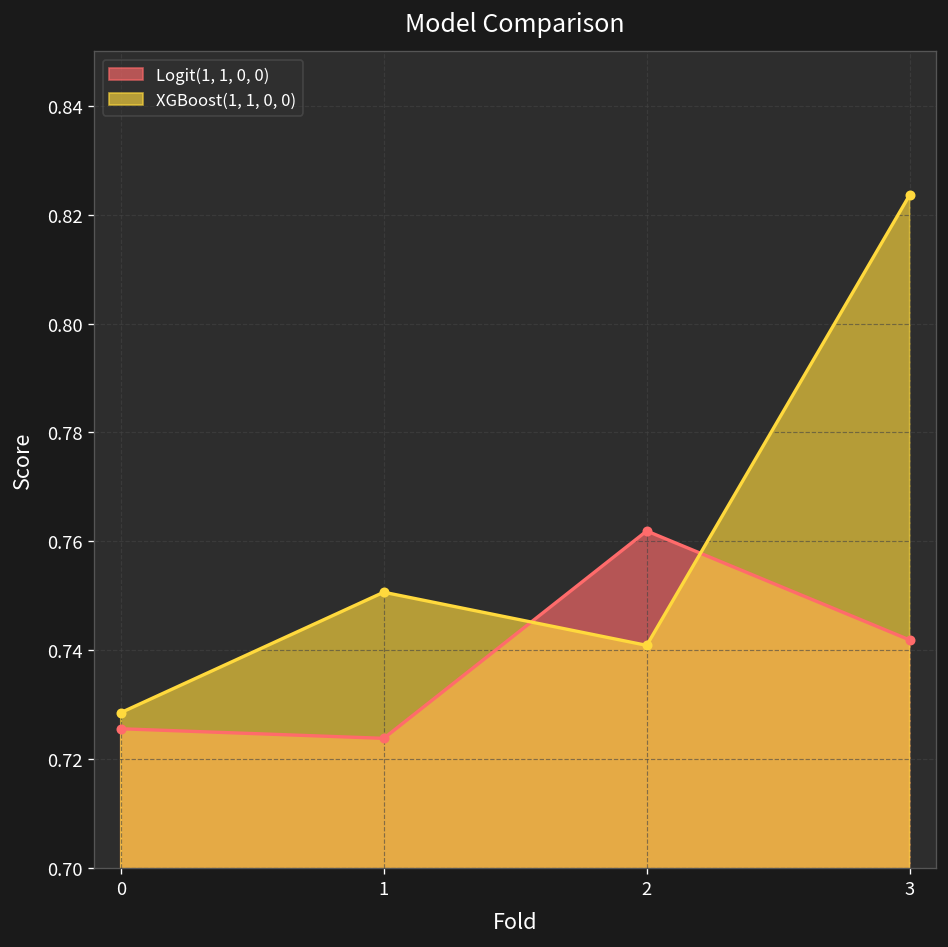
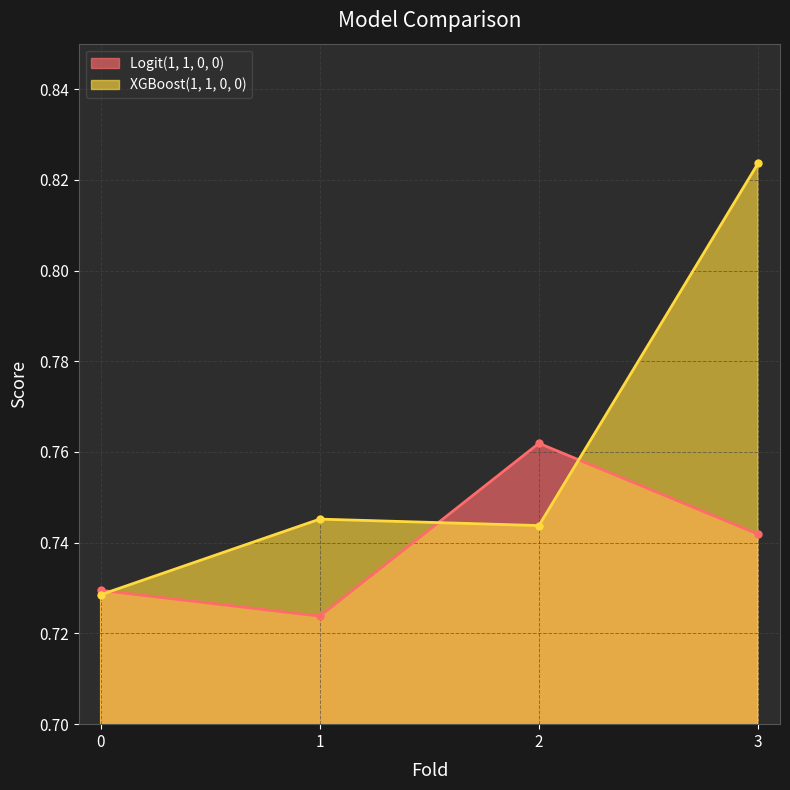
Logit(1, 1, 0, 0), 0: 0.726 -> 0.729
XGBoost(1, 1, 0, 0), 1: 0.751 -> 0.745
XGBoost(1, 1, 0, 0), 2: 0.741 -> 0.744
